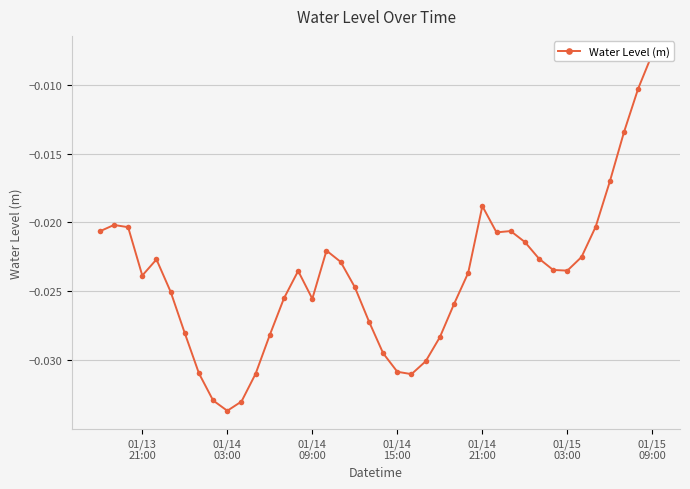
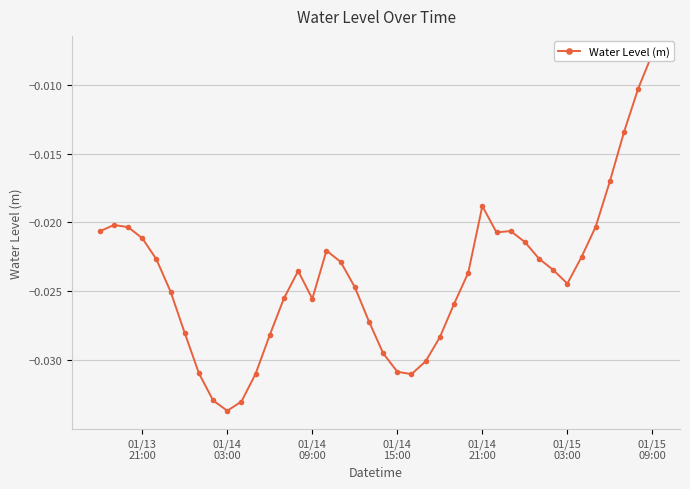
01/13 21:00: -0.0239 -> -0.0211
01/15 03:00: -0.0235 -> -0.0244
